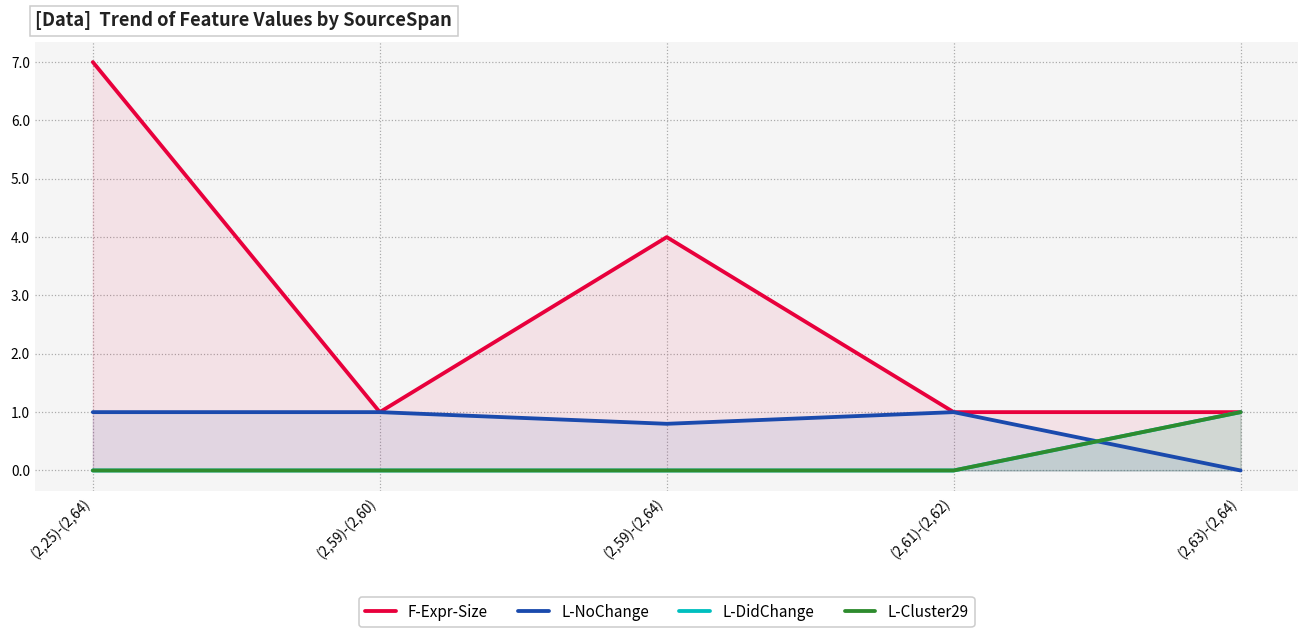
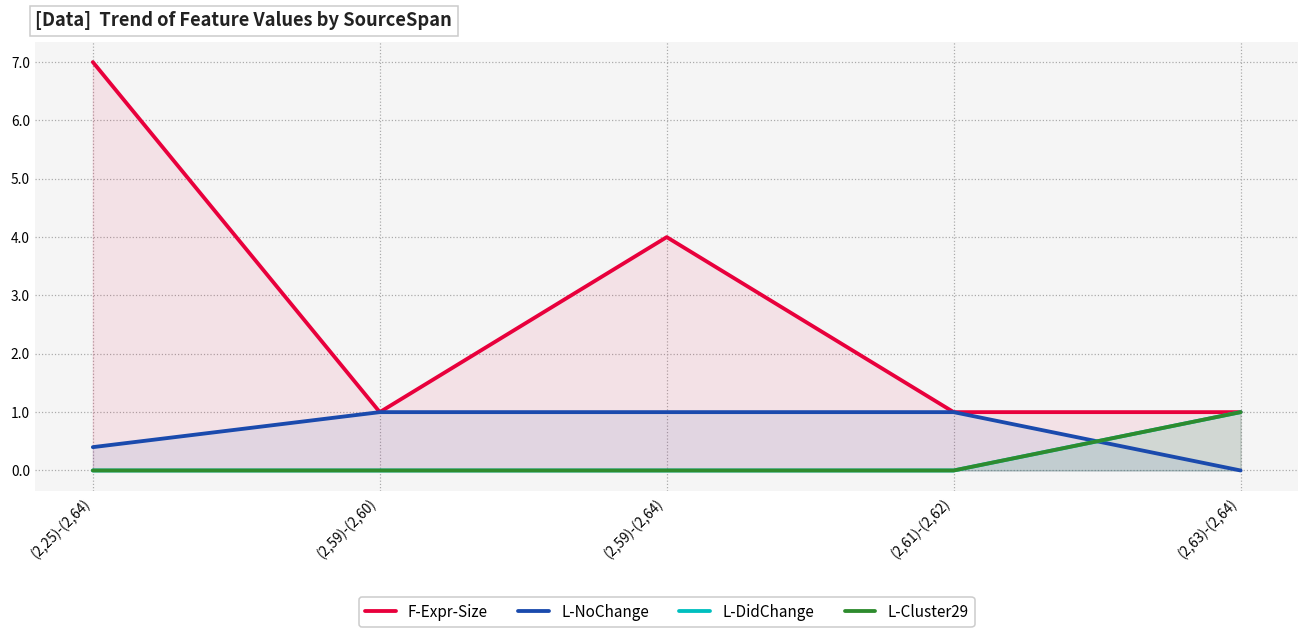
L-NoChange, (2,25)-(2,64): 1.0 -> 0.4
L-NoChange, (2,59)-(2,64): 0.8 -> 1.0
